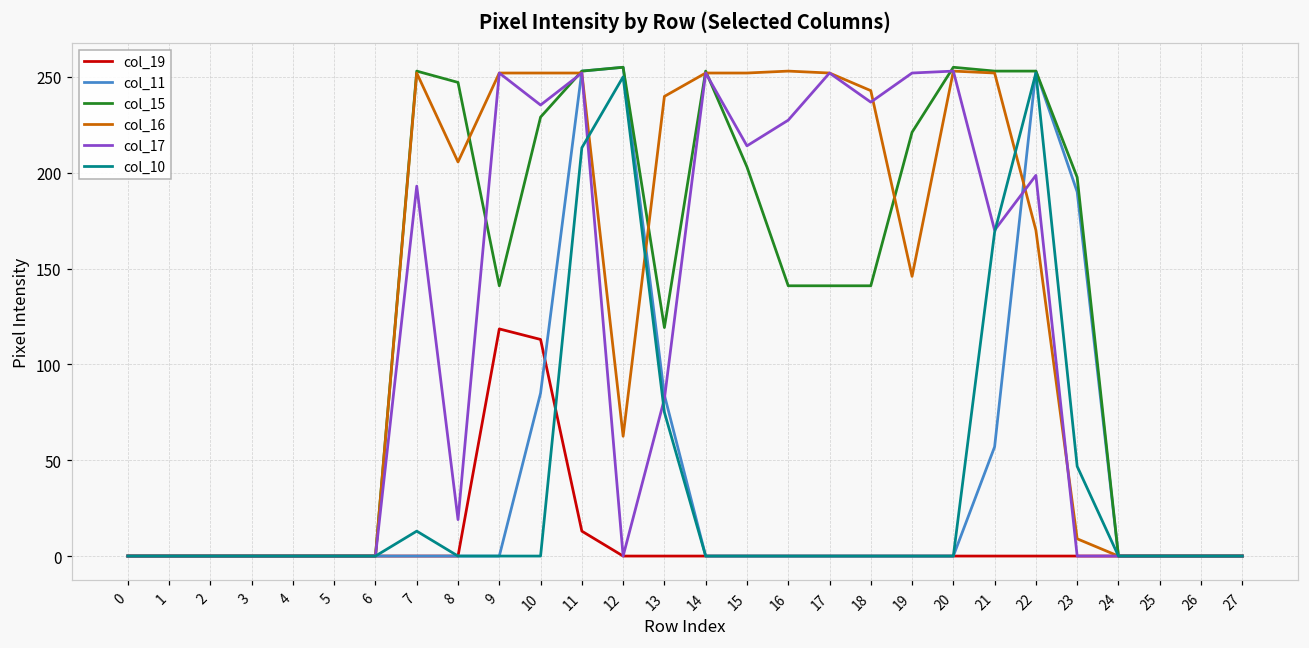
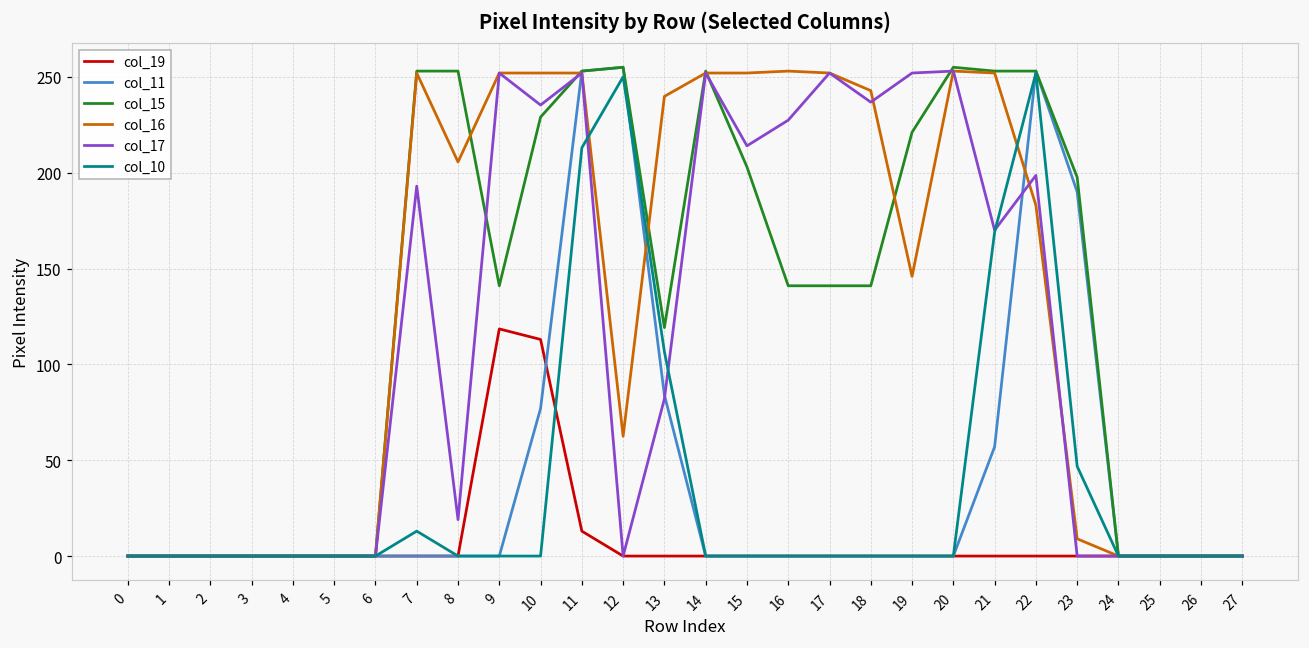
col_15, 8: 247 -> 253
col_11, 10: 85 -> 77
col_10, 13: 75 -> 107
col_16, 22: 170 -> 183
